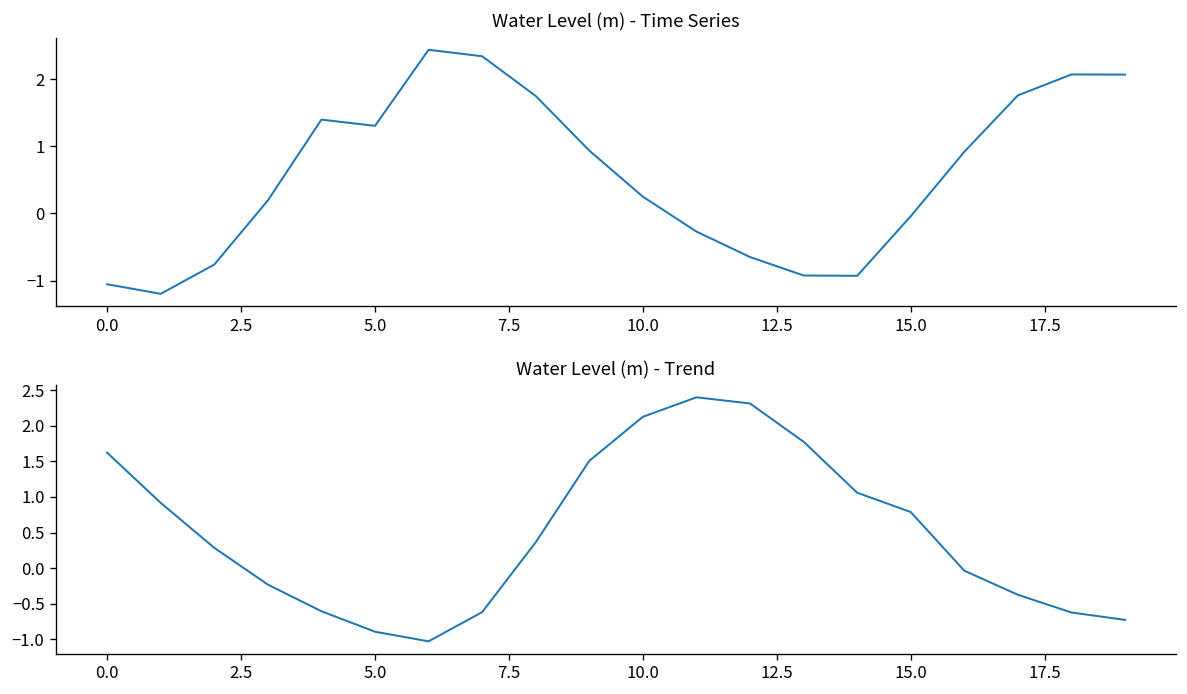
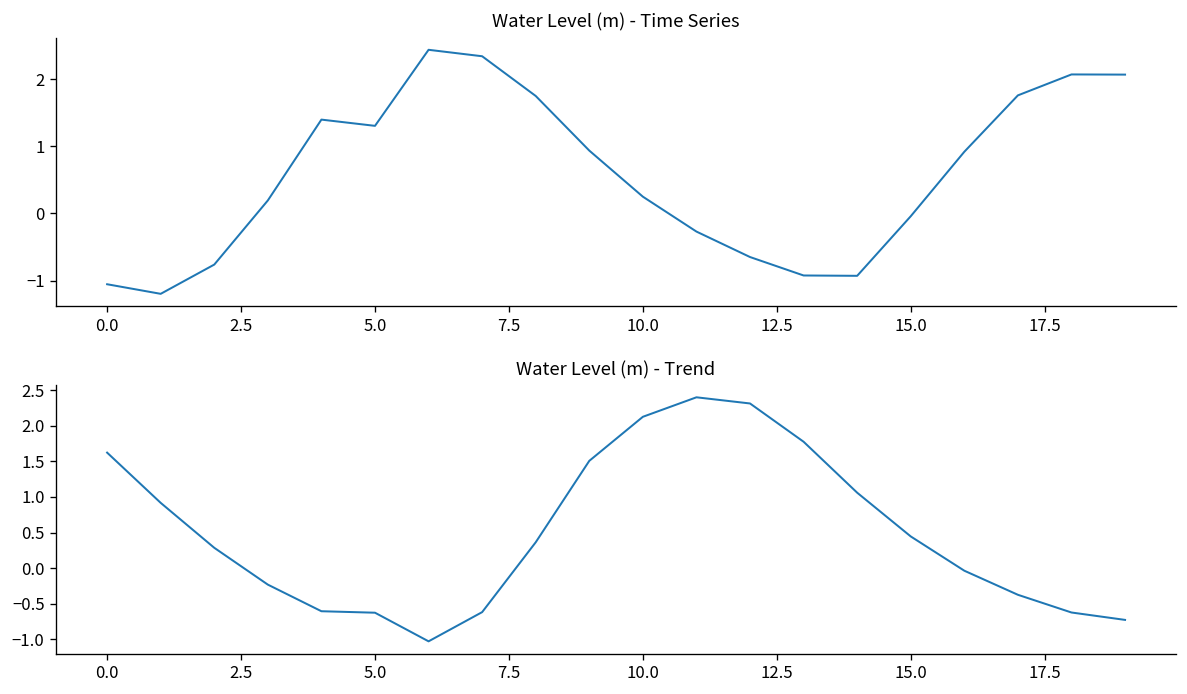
Water Level (m) - Trend, 5.0: -0.9 -> -0.6
Water Level (m) - Trend, 15.0: 0.8 -> 0.4
